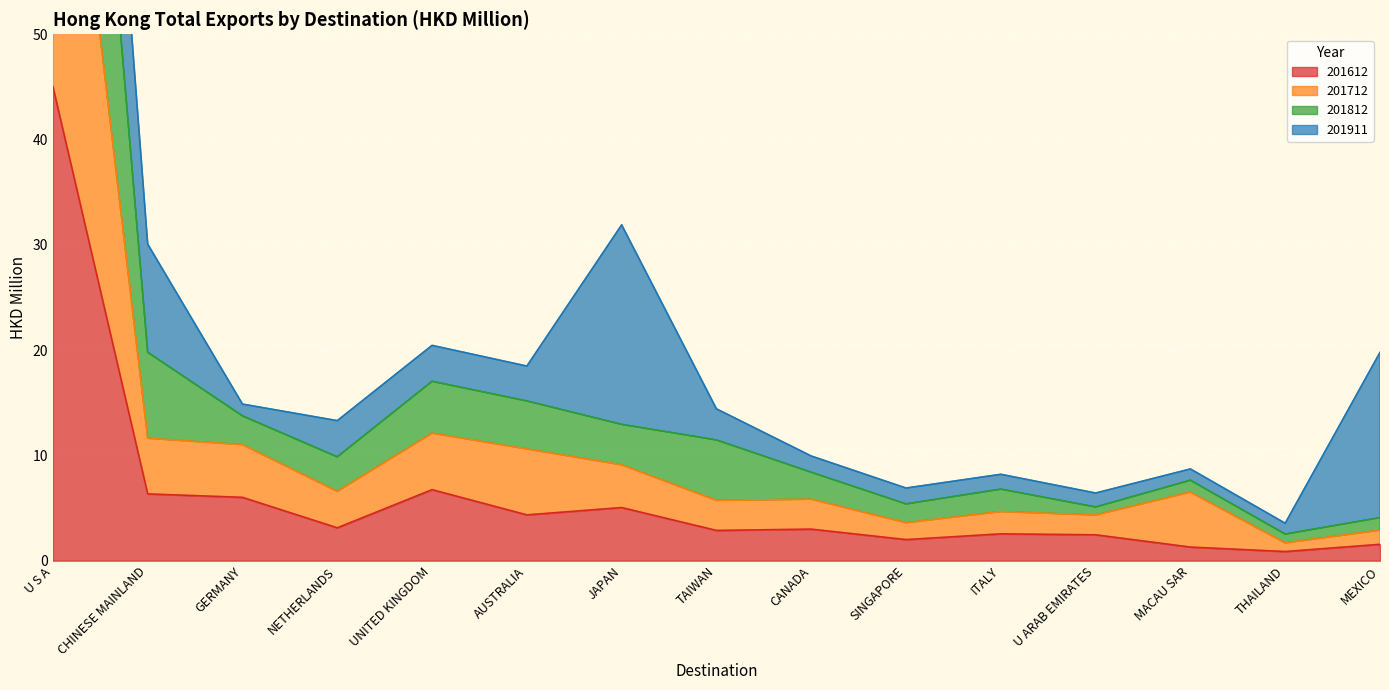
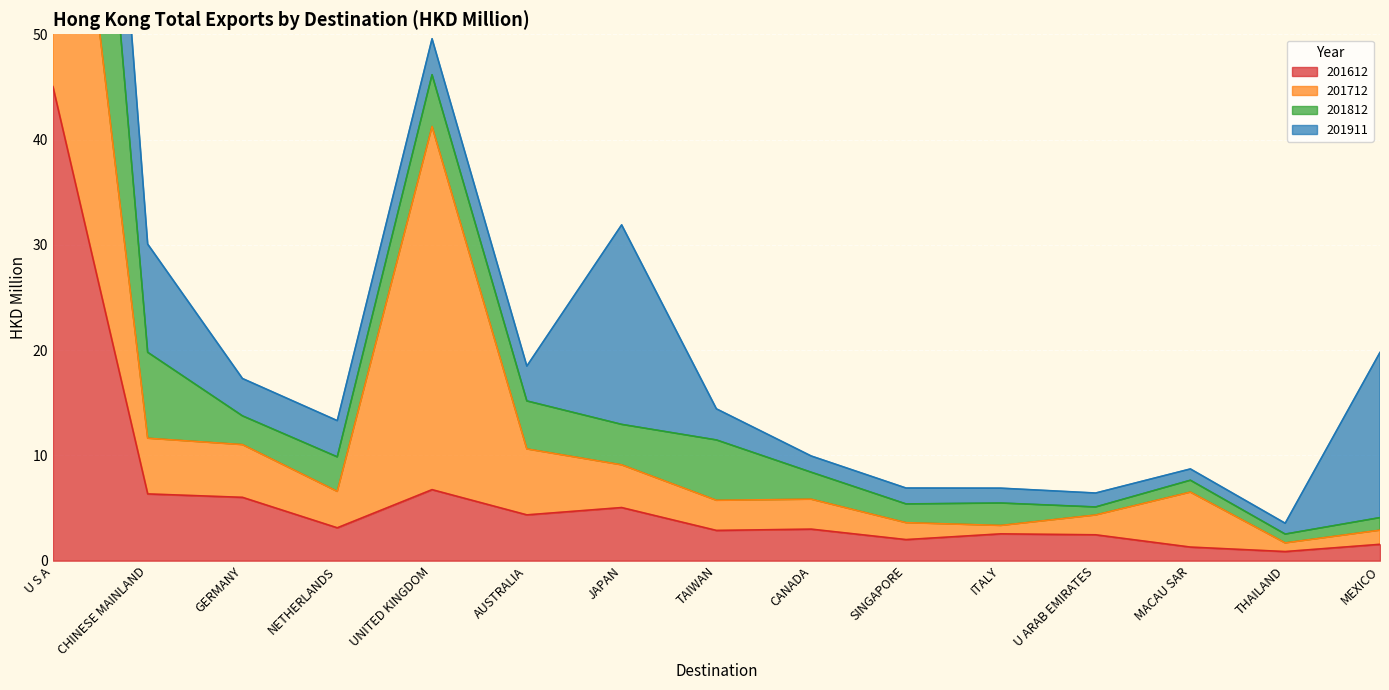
201911, GERMANY: 1.1 -> 3.5
201712, UNITED KINGDOM: 5.4 -> 34.5
201712, ITALY: 2.1 -> 0.8
